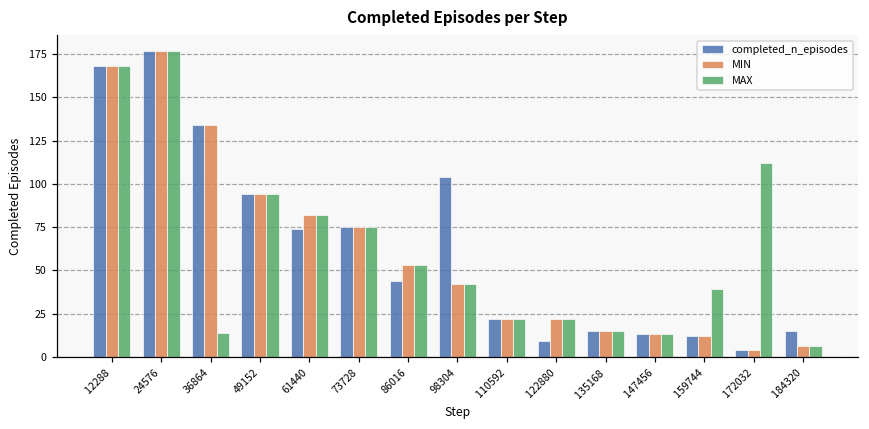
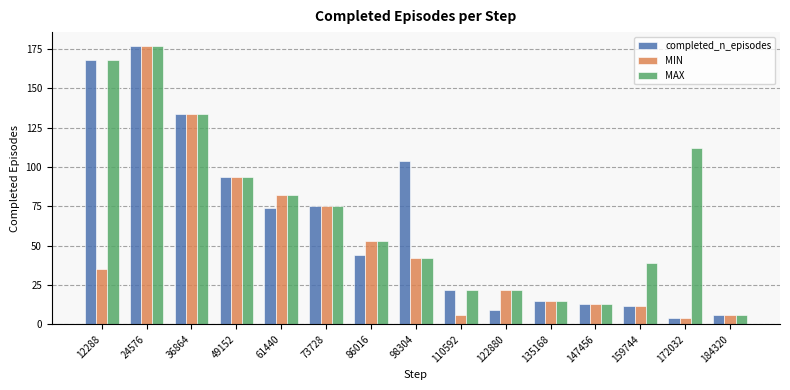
MIN, 12288: 168 -> 35
MAX, 36864: 14 -> 134
MIN, 110592: 22 -> 6
completed_n_episodes, 184320: 15 -> 6
